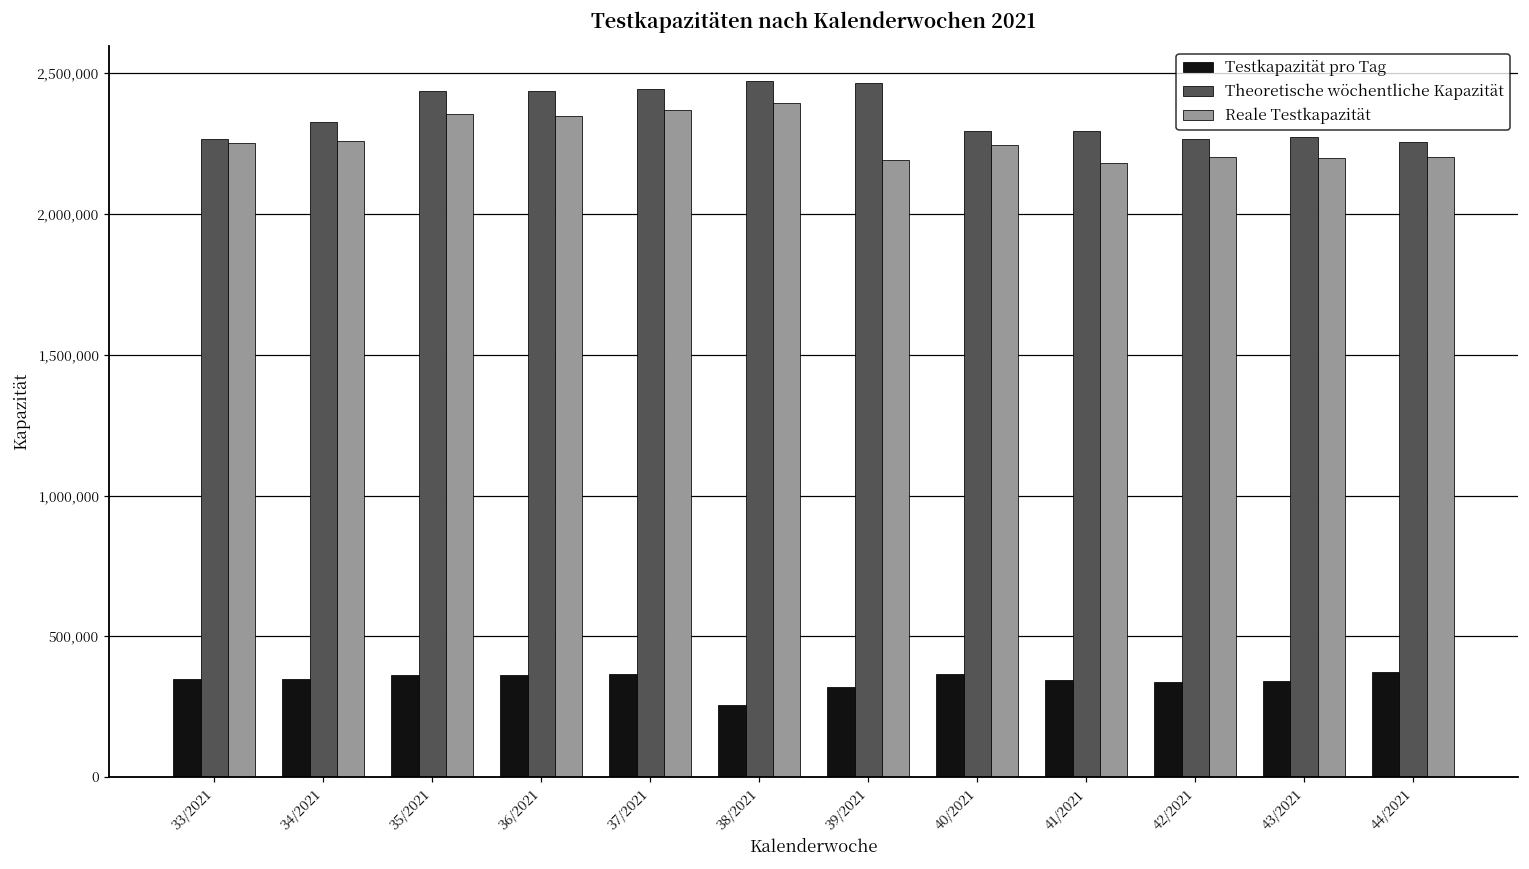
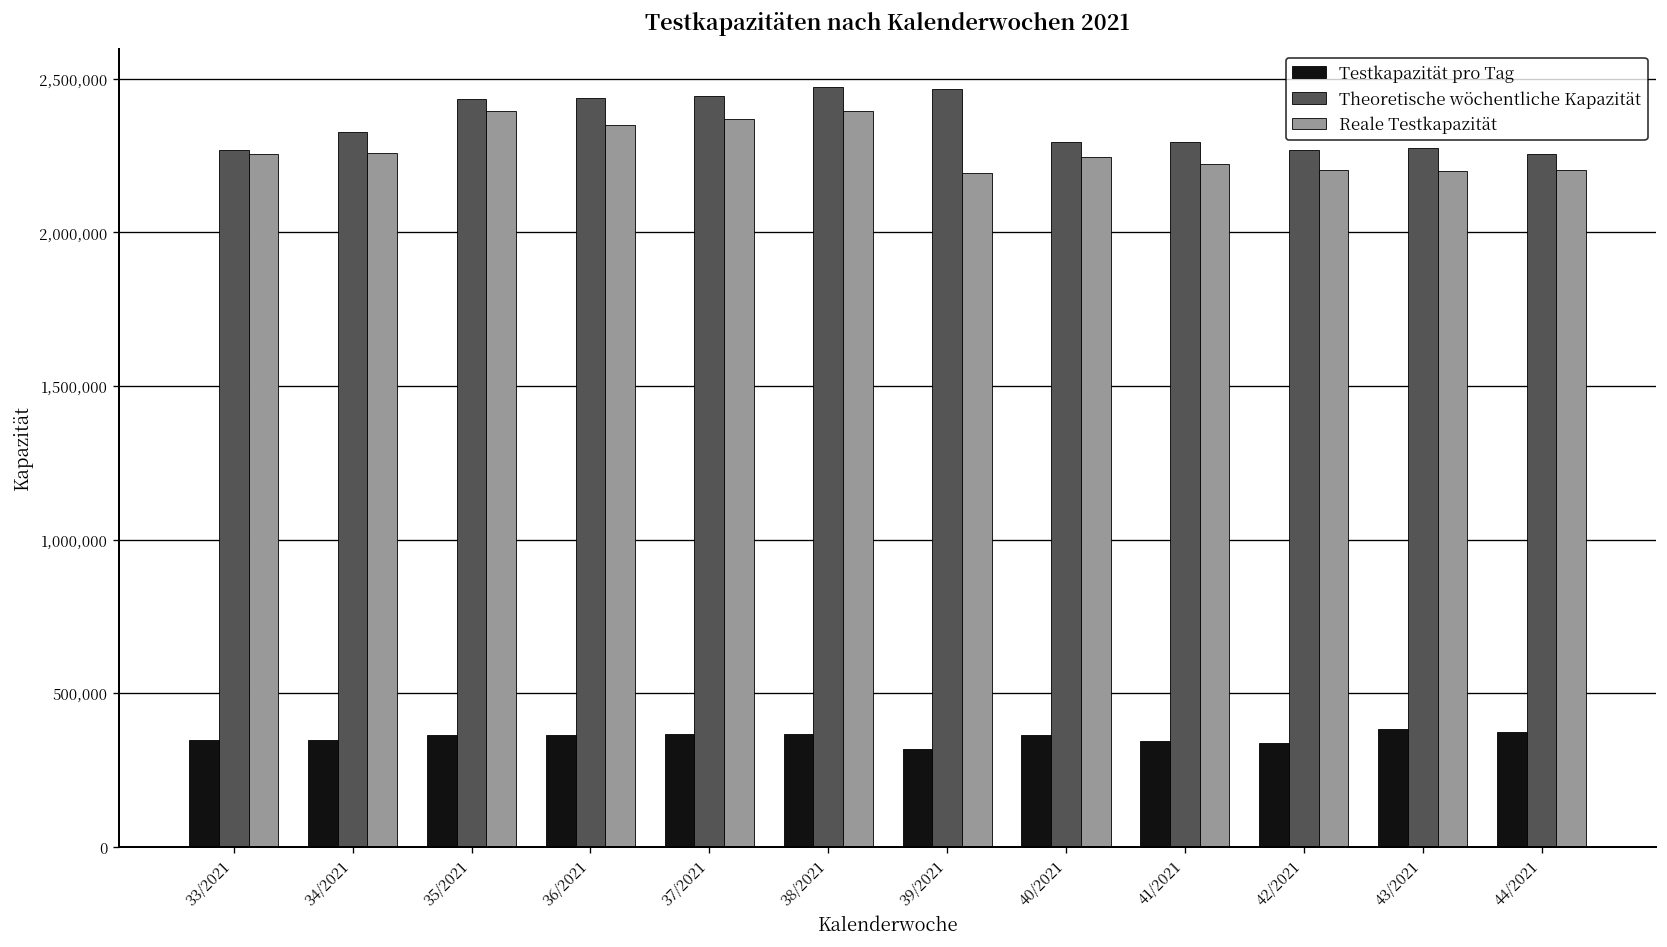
Reale Testkapazität, 35/2021: 2,360,000 -> 2,400,000
Testkapazität pro Tag, 38/2021: 250,000 -> 370,000
Reale Testkapazität, 41/2021: 2,180,000 -> 2,220,000
Testkapazität pro Tag, 43/2021: 340,000 -> 380,000
